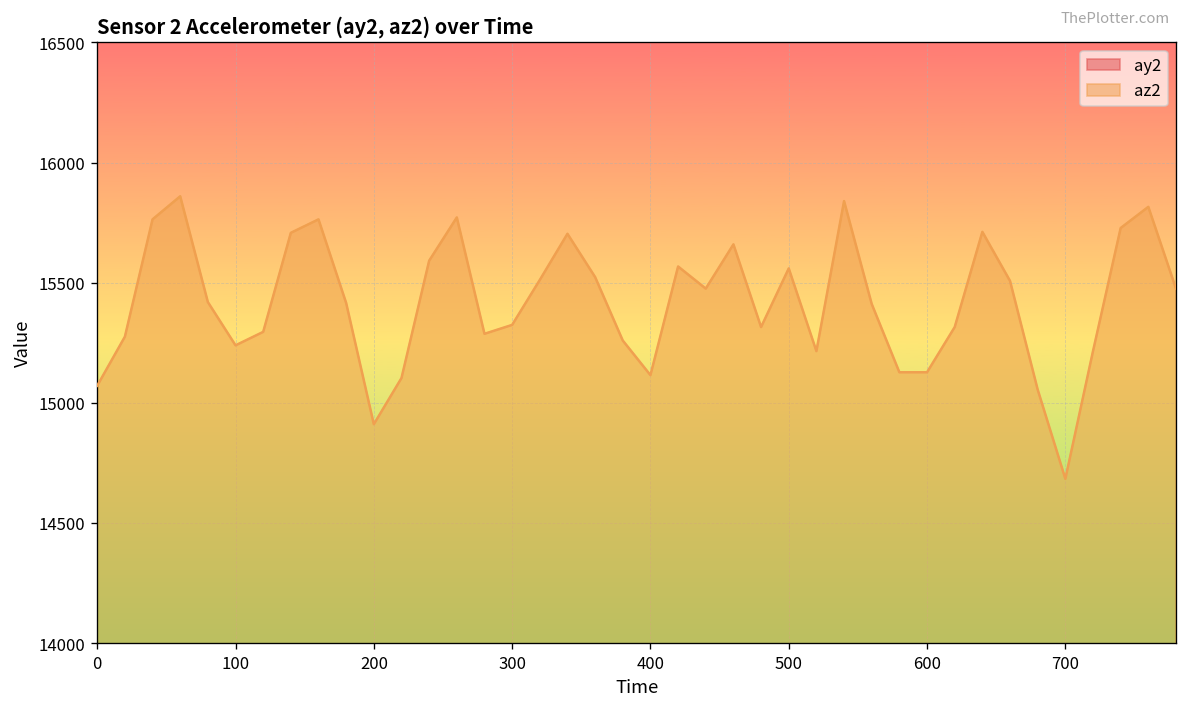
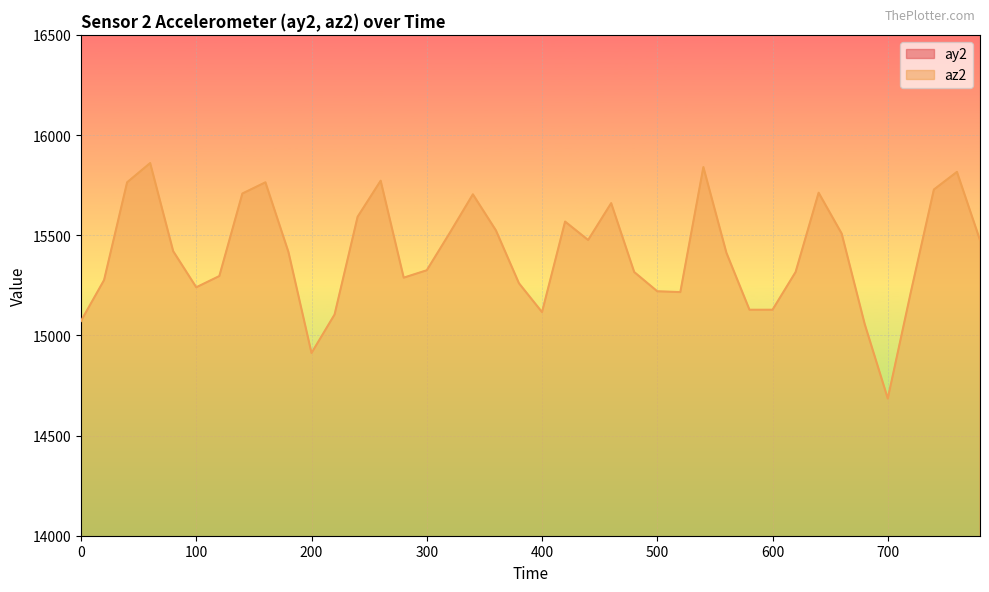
az2, 500: 15560 -> 15220
